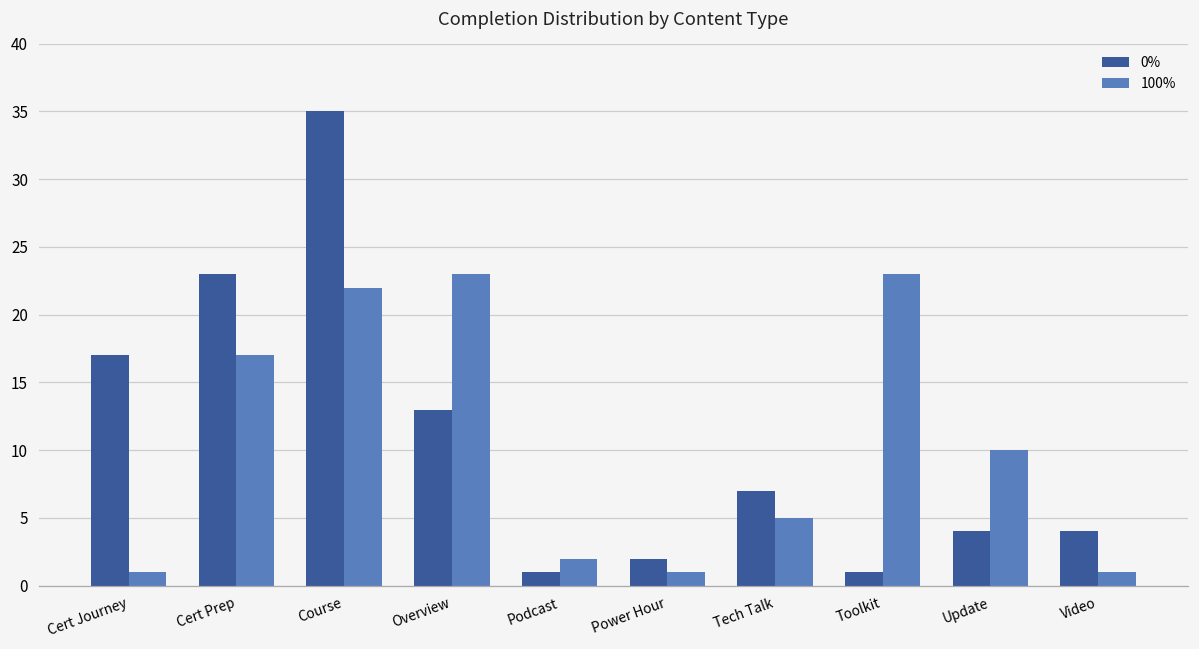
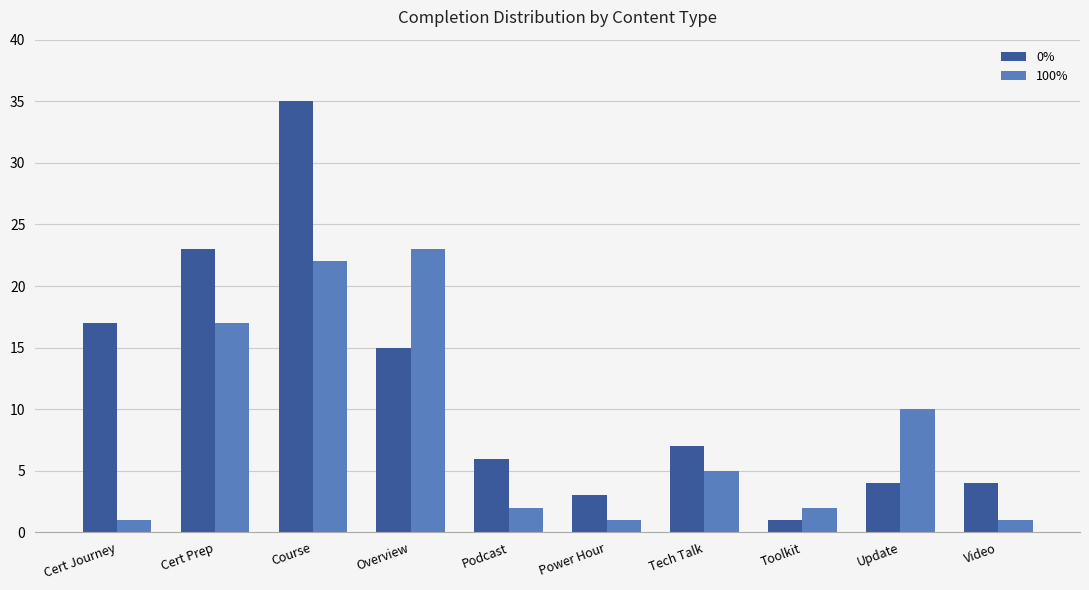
0%, Overview: 13 -> 15
0%, Podcast: 1 -> 6
0%, Power Hour: 2 -> 3
100%, Toolkit: 23 -> 2
